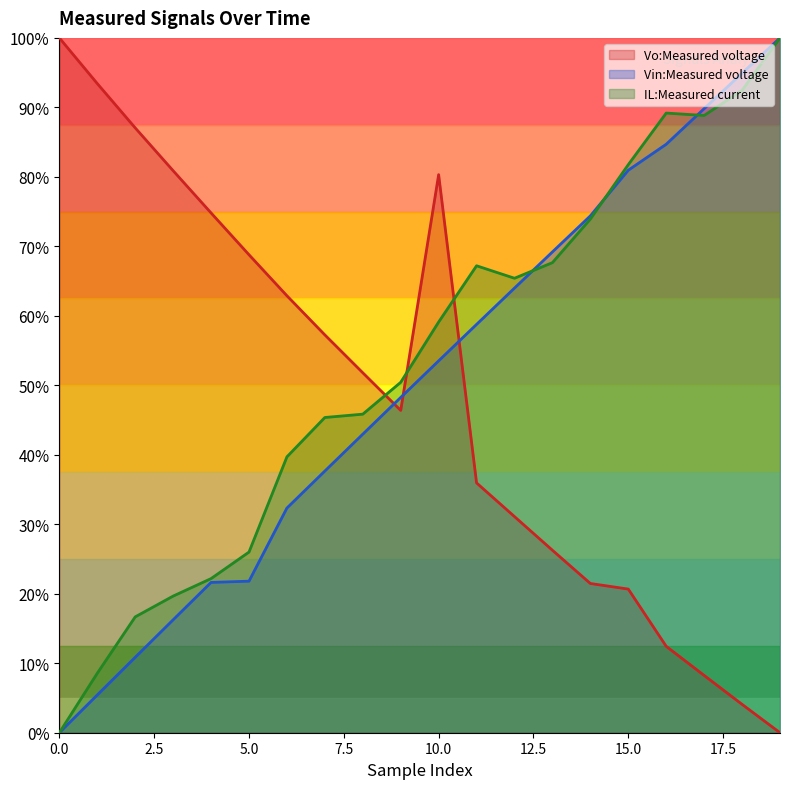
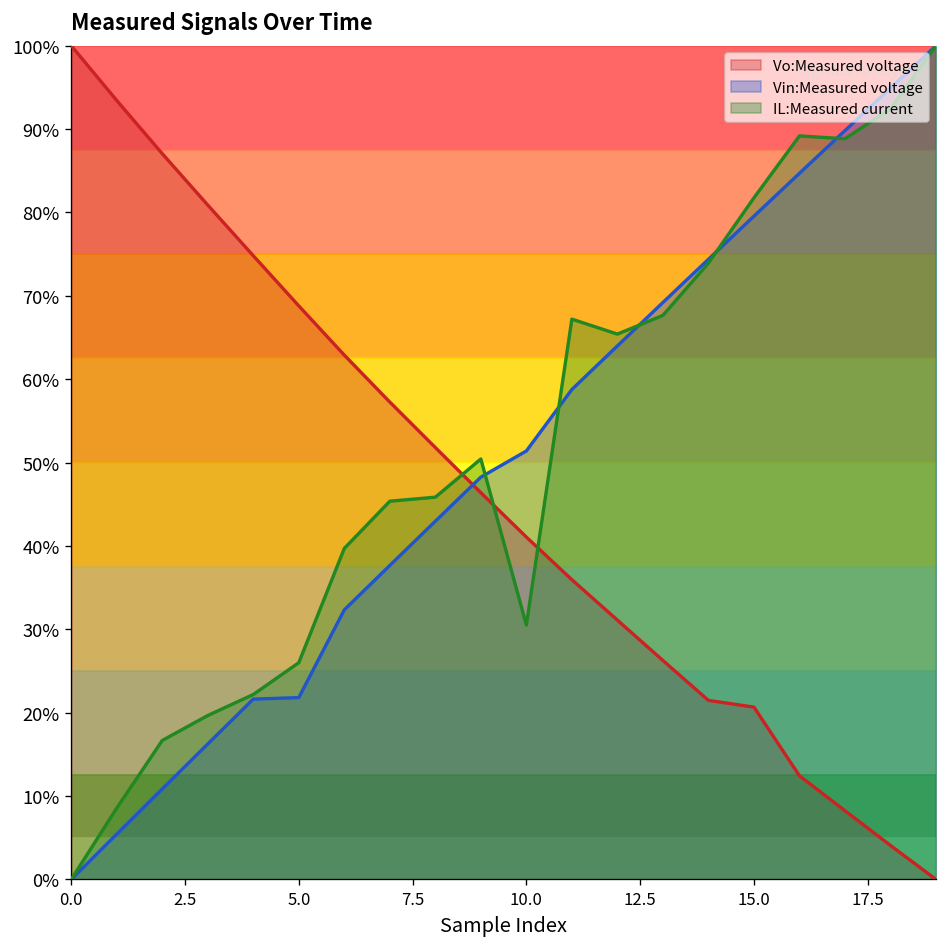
Vo:Measured voltage, 10.0: 80% -> 41%
Vin:Measured voltage, 10.0: 54% -> 51%
IL:Measured current, 10.0: 59% -> 31%
Vin:Measured voltage, 15.0: 81% -> 80%
